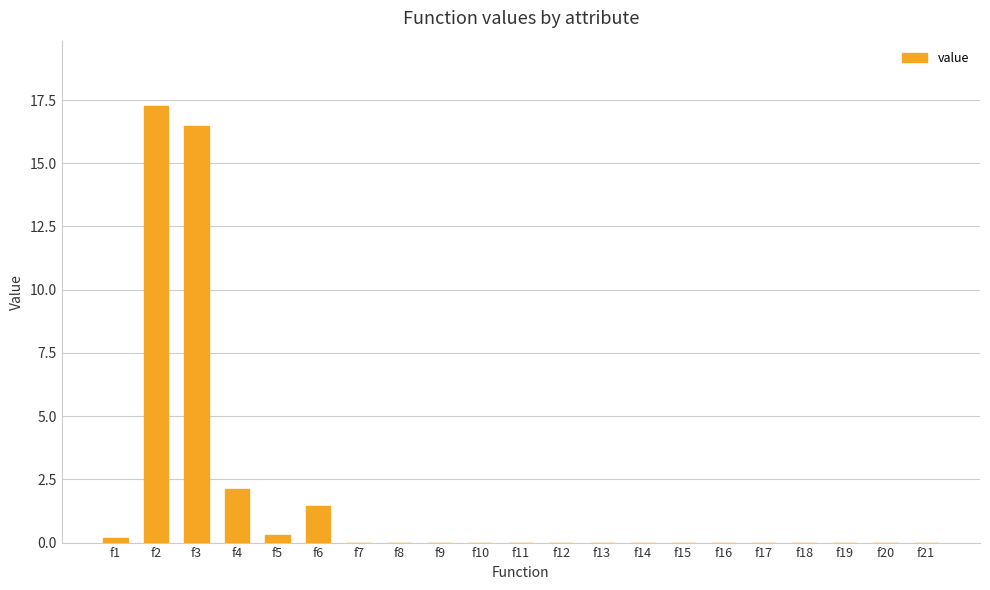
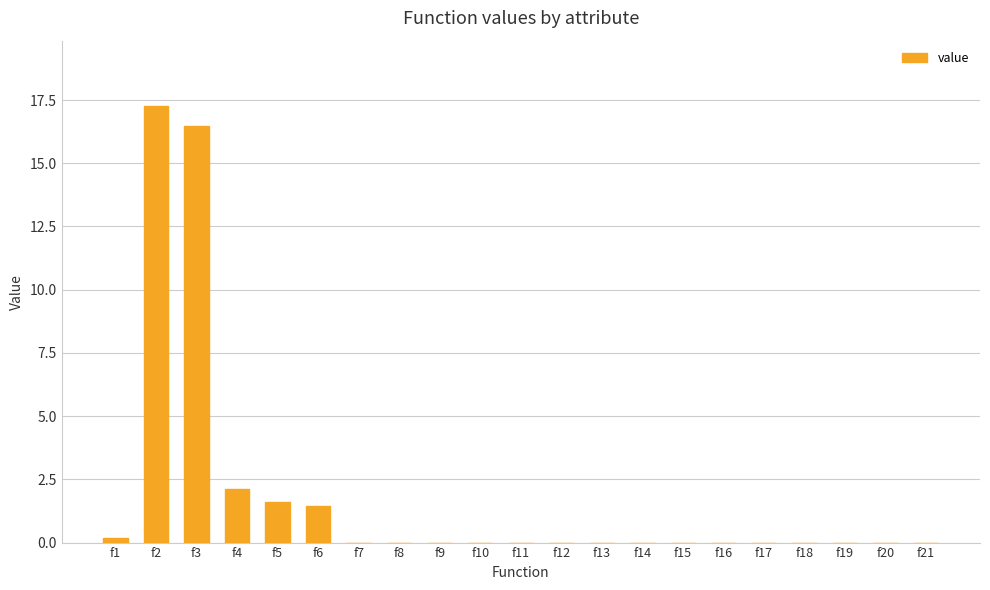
f5: 0.3 -> 1.6
